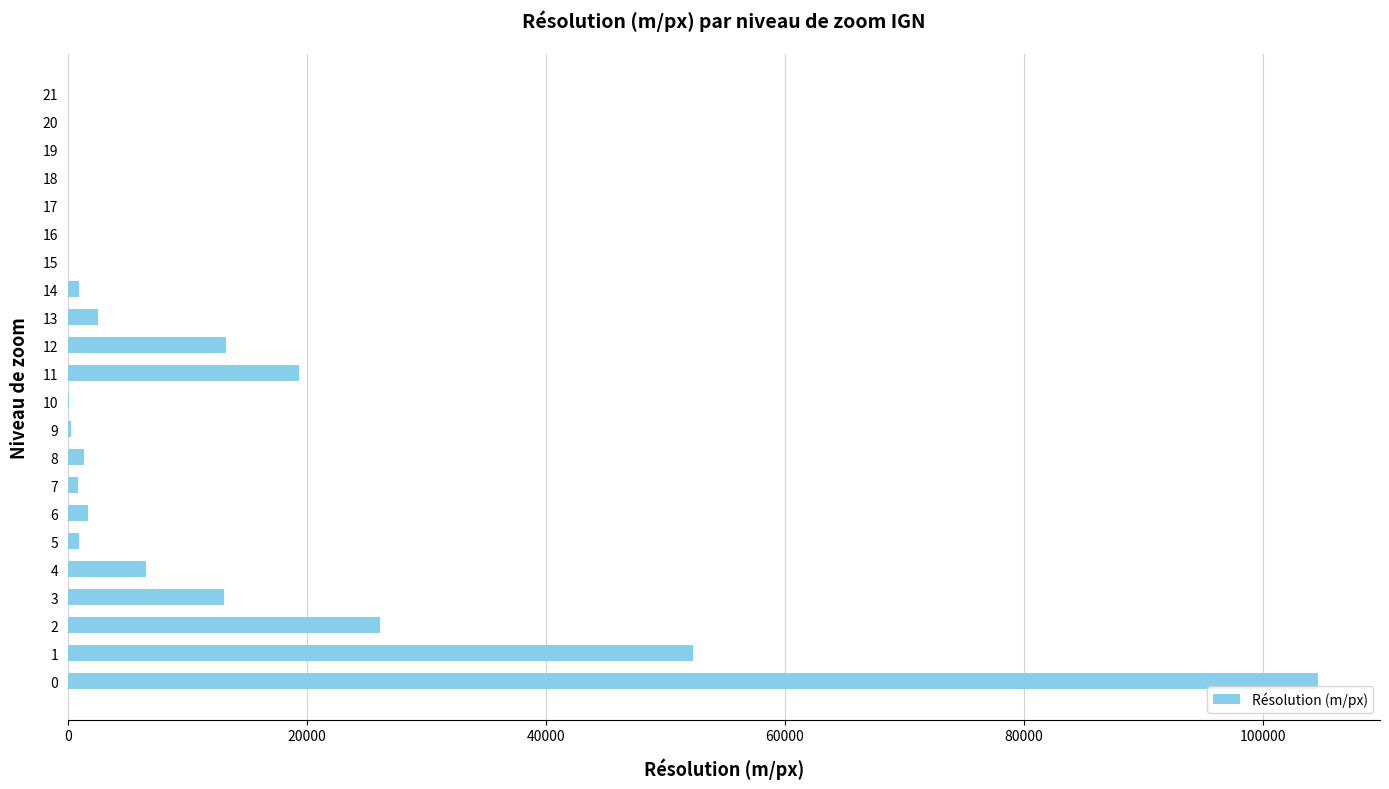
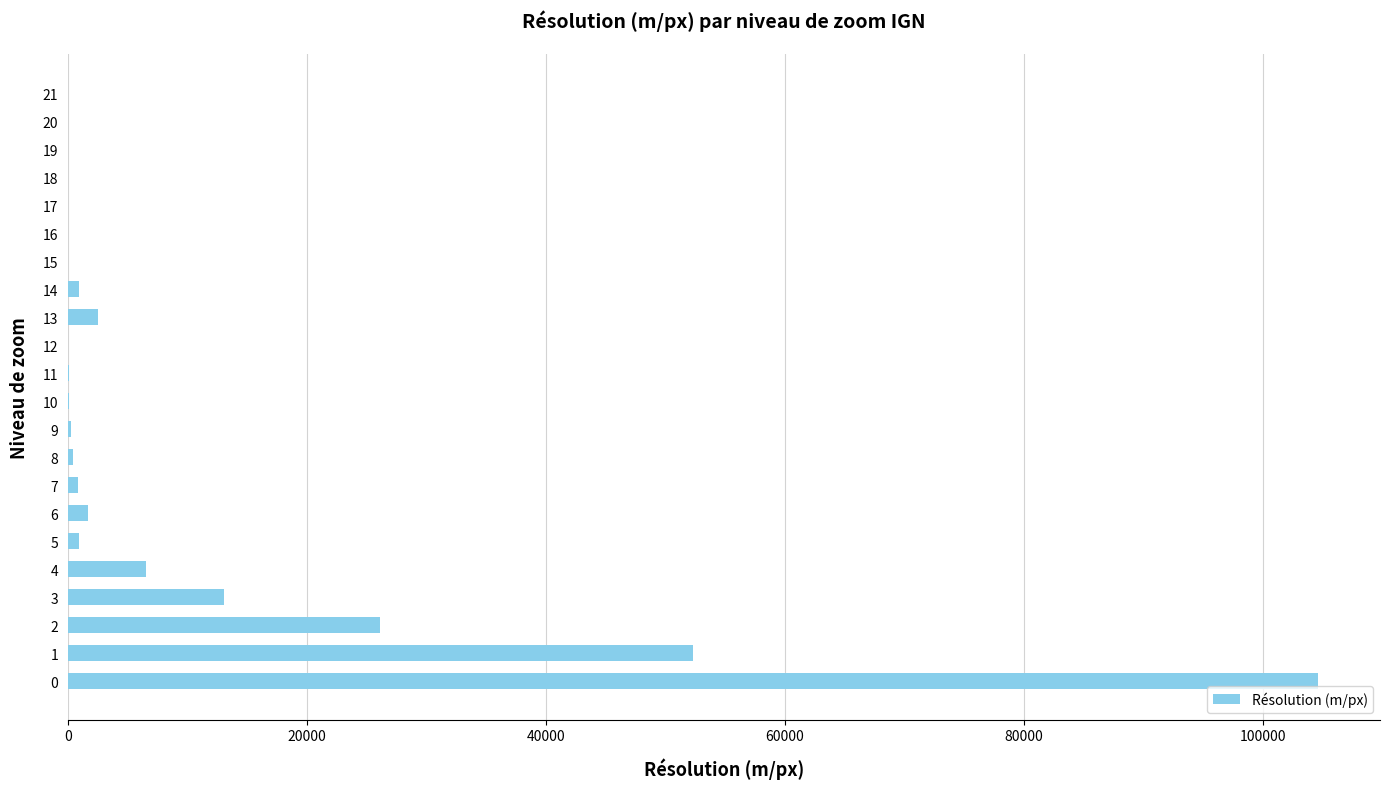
12: 13200 -> 0
11: 19300 -> 100
8: 1300 -> 400
